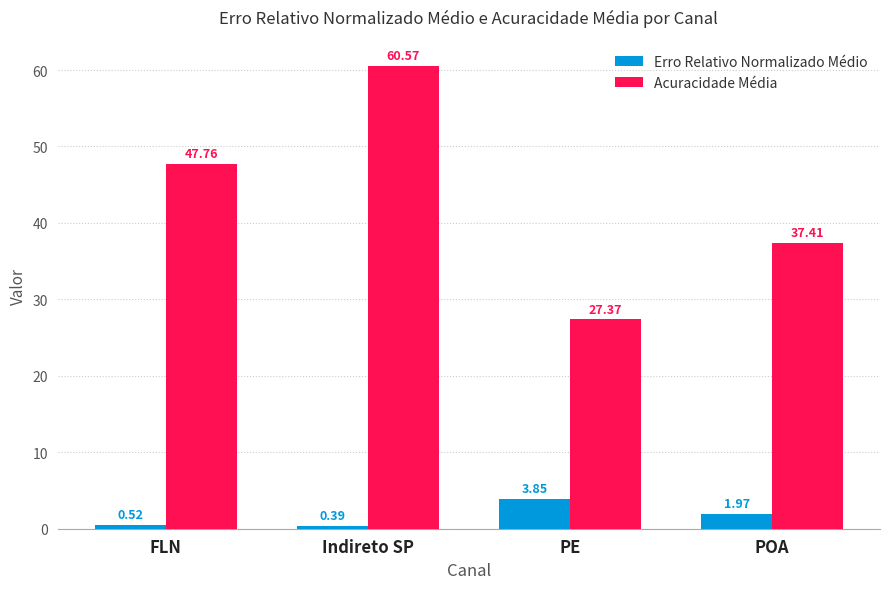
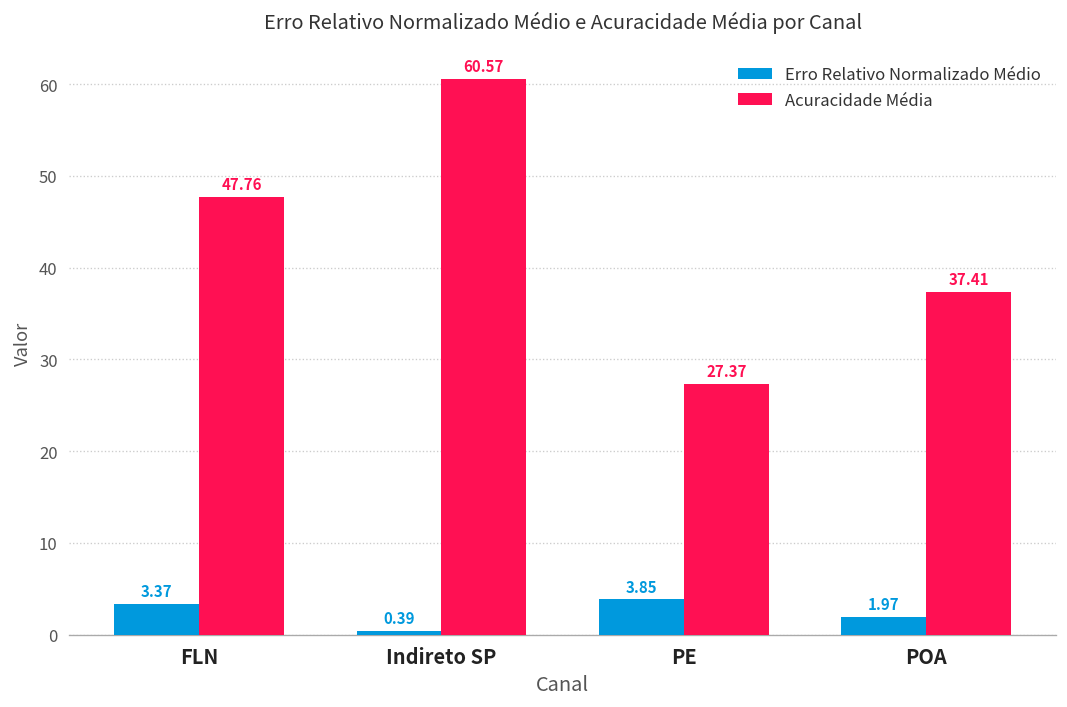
Erro Relativo Normalizado Médio, FLN: 0.52 -> 3.37
